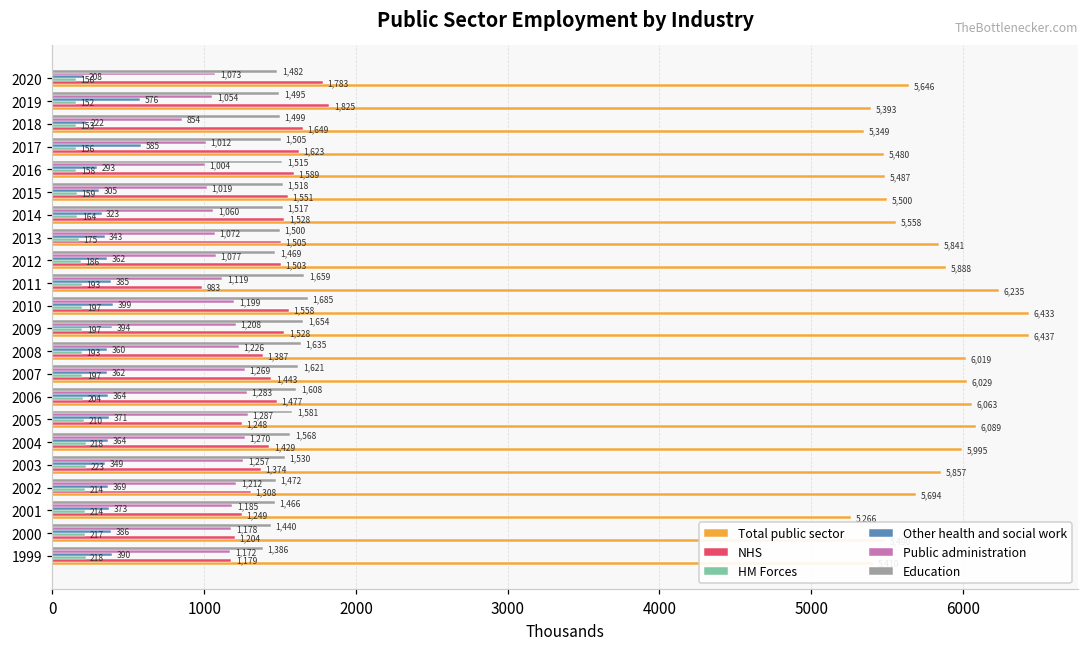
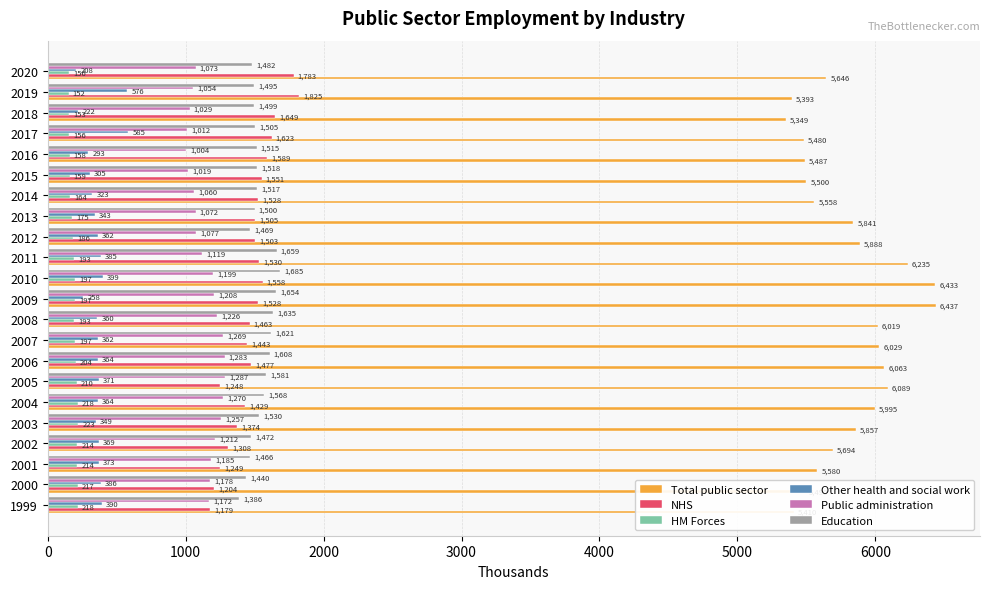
Public administration, 2018: 854 -> 1,029
NHS, 2011: 983 -> 1,530
Other health and social work, 2009: 394 -> 258
NHS, 2008: 1,387 -> 1,463
Total public sector, 2001: 5,266 -> 5,580
